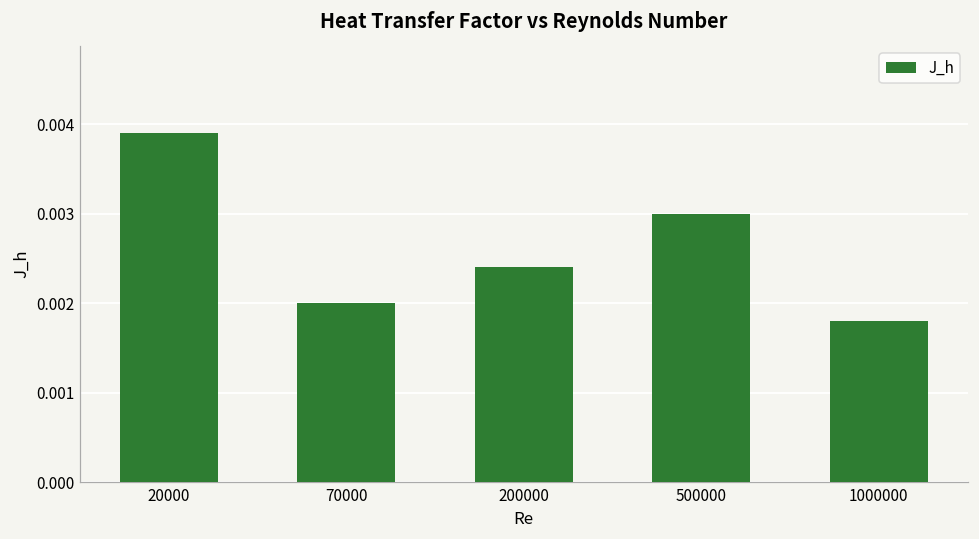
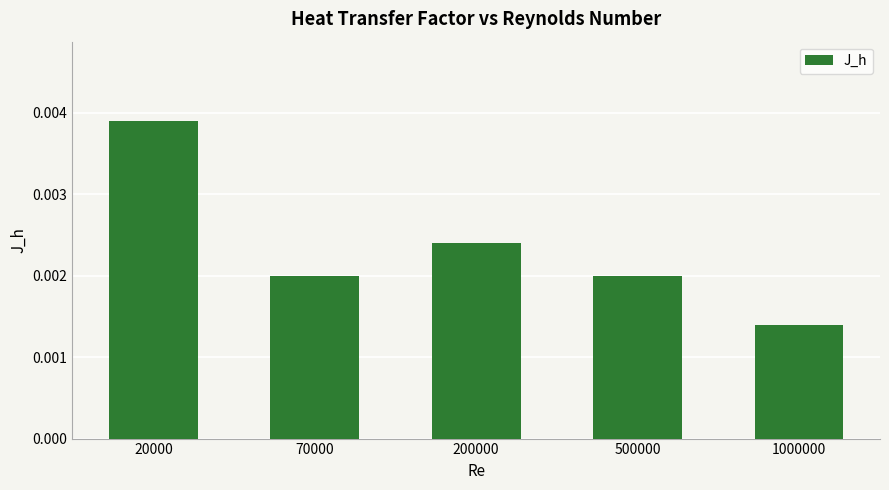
500000: 0.003 -> 0.002
1000000: 0.0018 -> 0.0014
